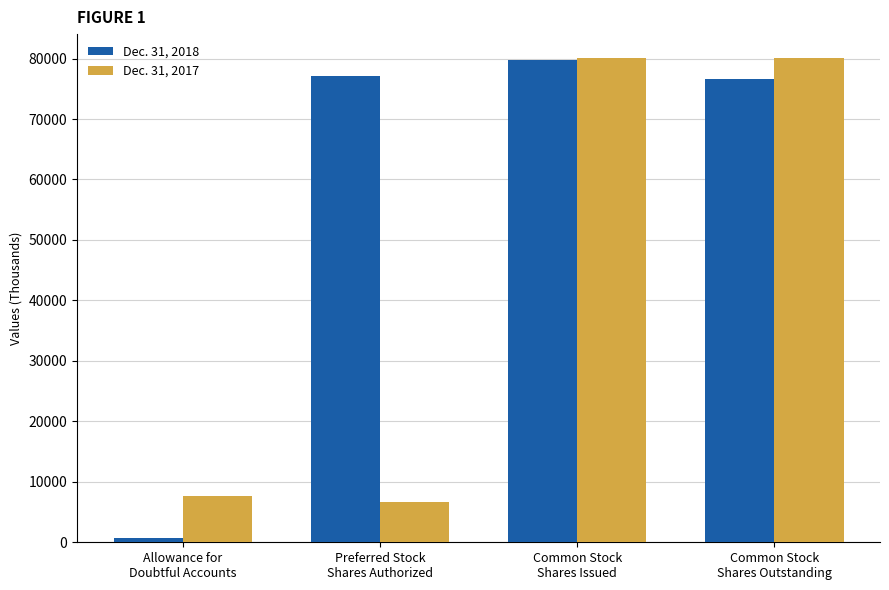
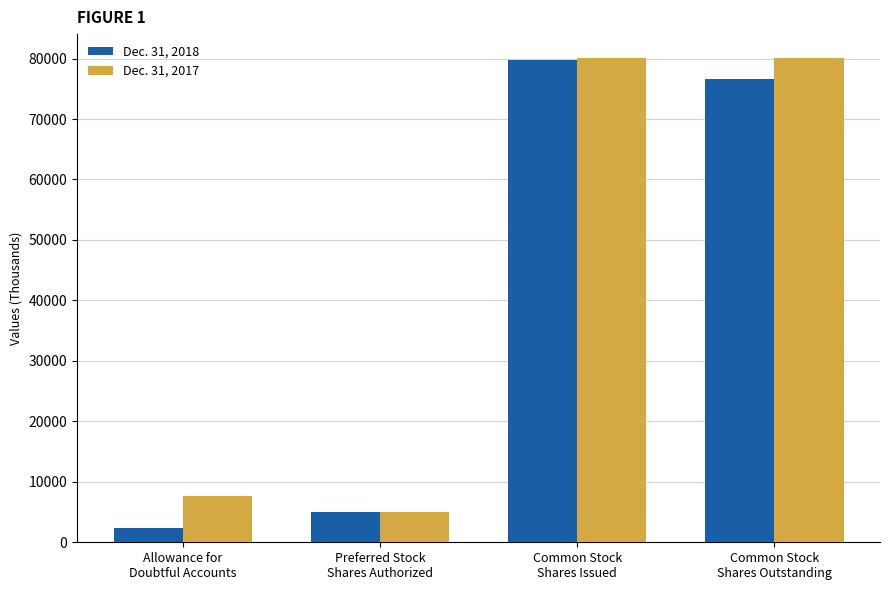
Dec. 31, 2018, Allowance for Doubtful Accounts: 1000 -> 2000
Dec. 31, 2018, Preferred Stock Shares Authorized: 77000 -> 5000
Dec. 31, 2017, Preferred Stock Shares Authorized: 7000 -> 5000
